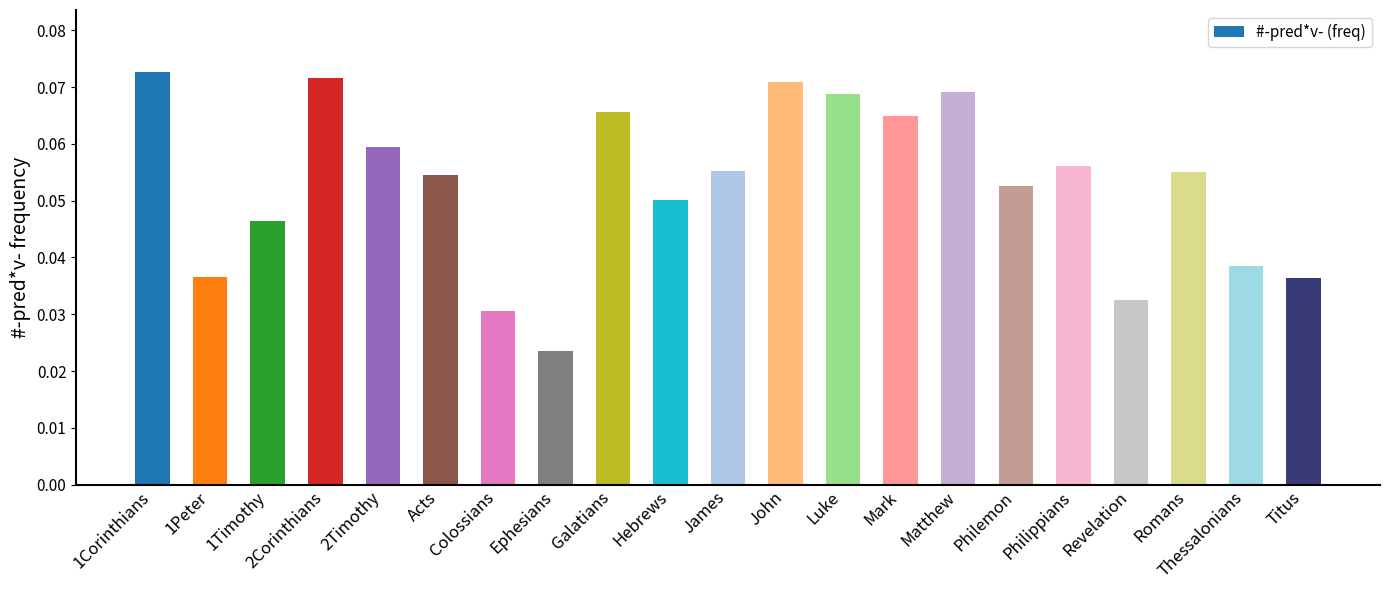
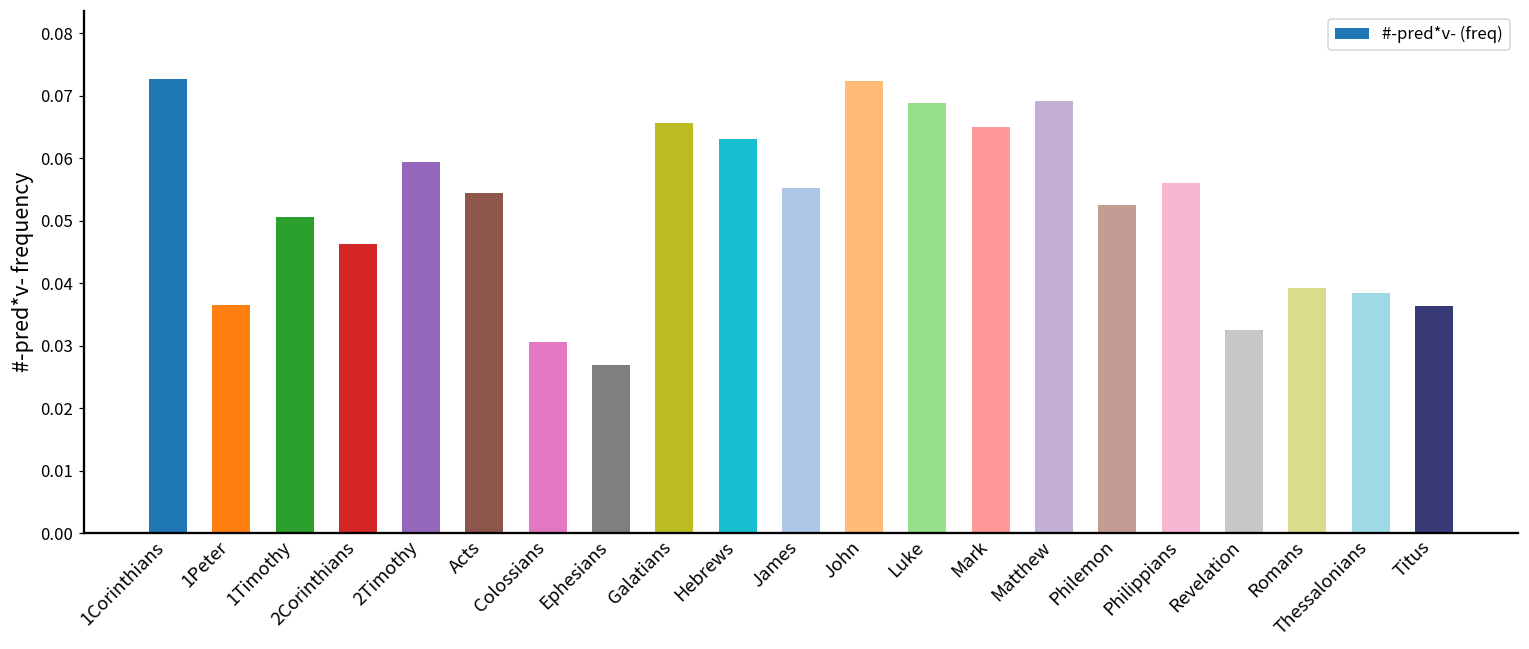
1Timothy: 0.046 -> 0.051
2Corinthians: 0.072 -> 0.046
Ephesians: 0.024 -> 0.027
Hebrews: 0.050 -> 0.063
John: 0.071 -> 0.072
Romans: 0.055 -> 0.039
